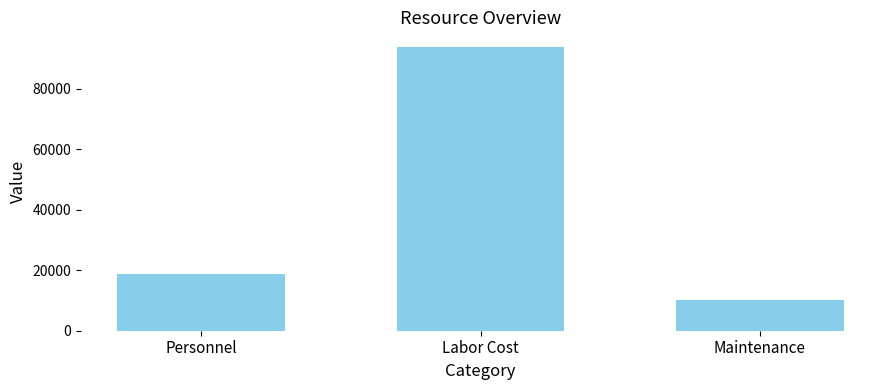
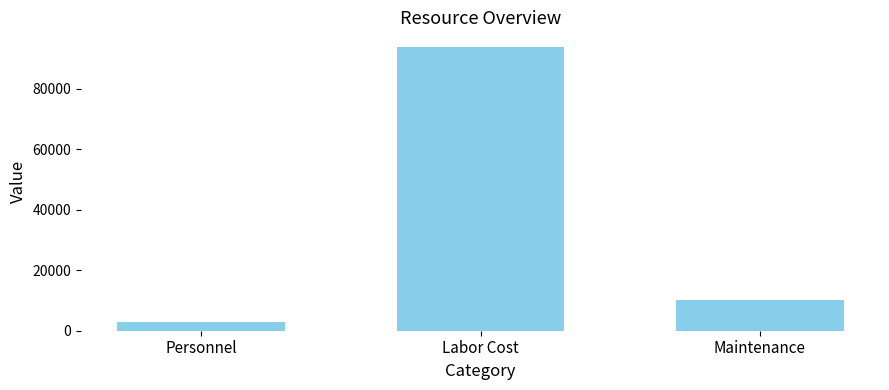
Personnel: 19000 -> 3000
